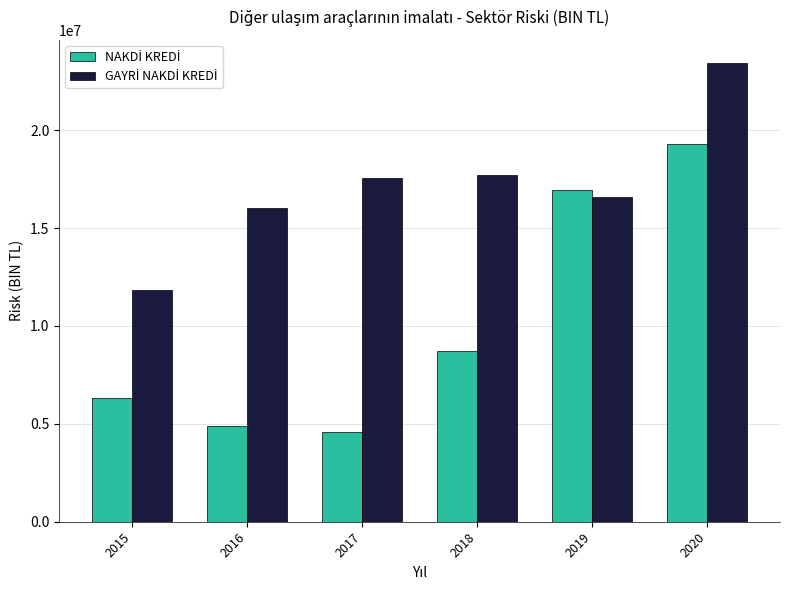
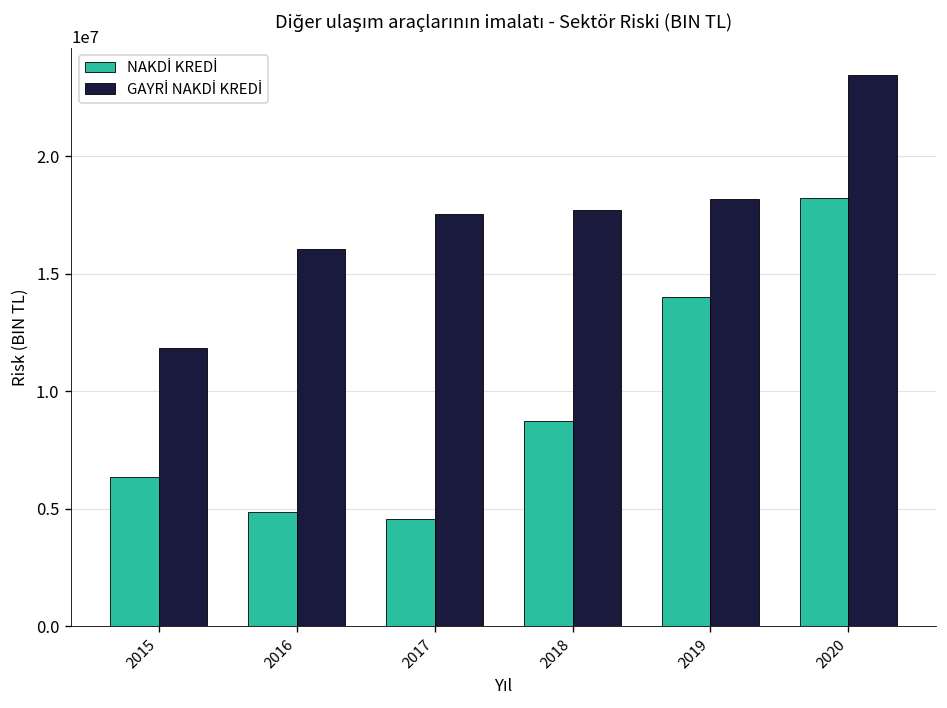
NAKDİ KREDİ, 2019: 16900000 -> 14000000
GAYRİ NAKDİ KREDİ, 2019: 16600000 -> 18200000
NAKDİ KREDİ, 2020: 19300000 -> 18200000
